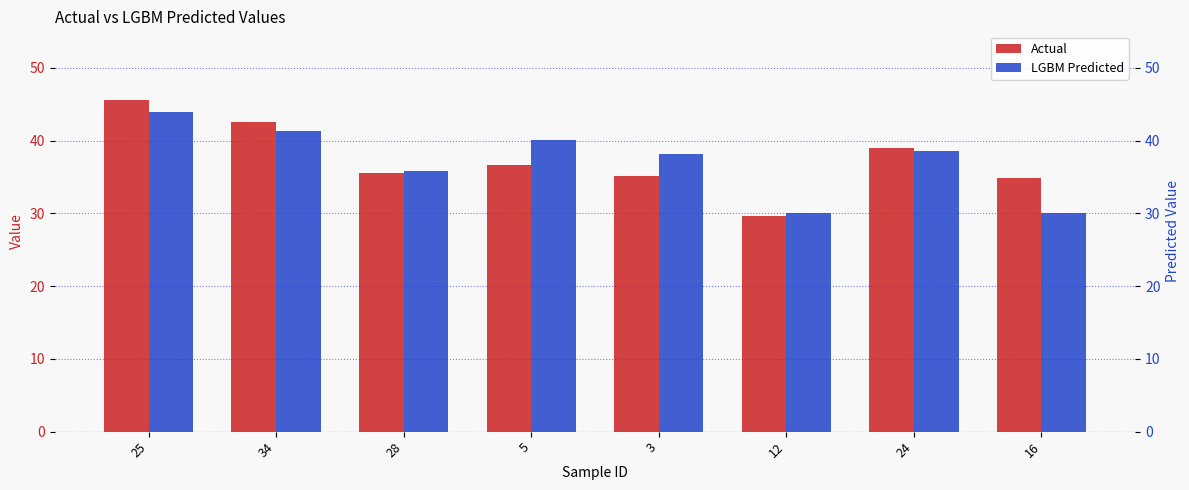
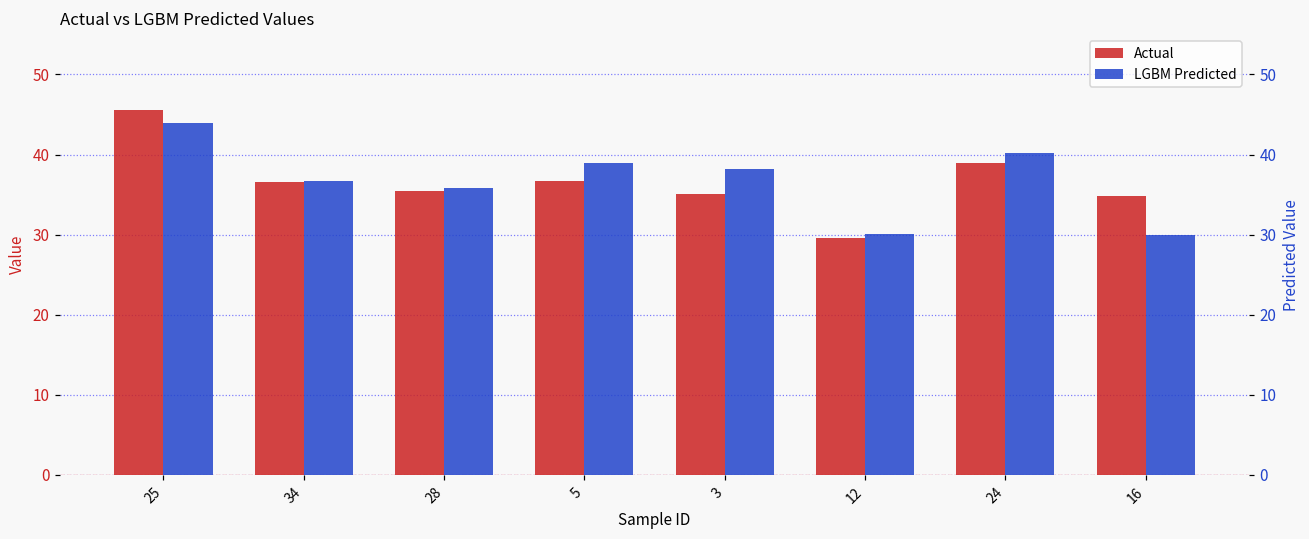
Actual, 34: 43 -> 37
LGBM Predicted, 34: 41 -> 37
LGBM Predicted, 5: 40 -> 39
LGBM Predicted, 24: 39 -> 40
